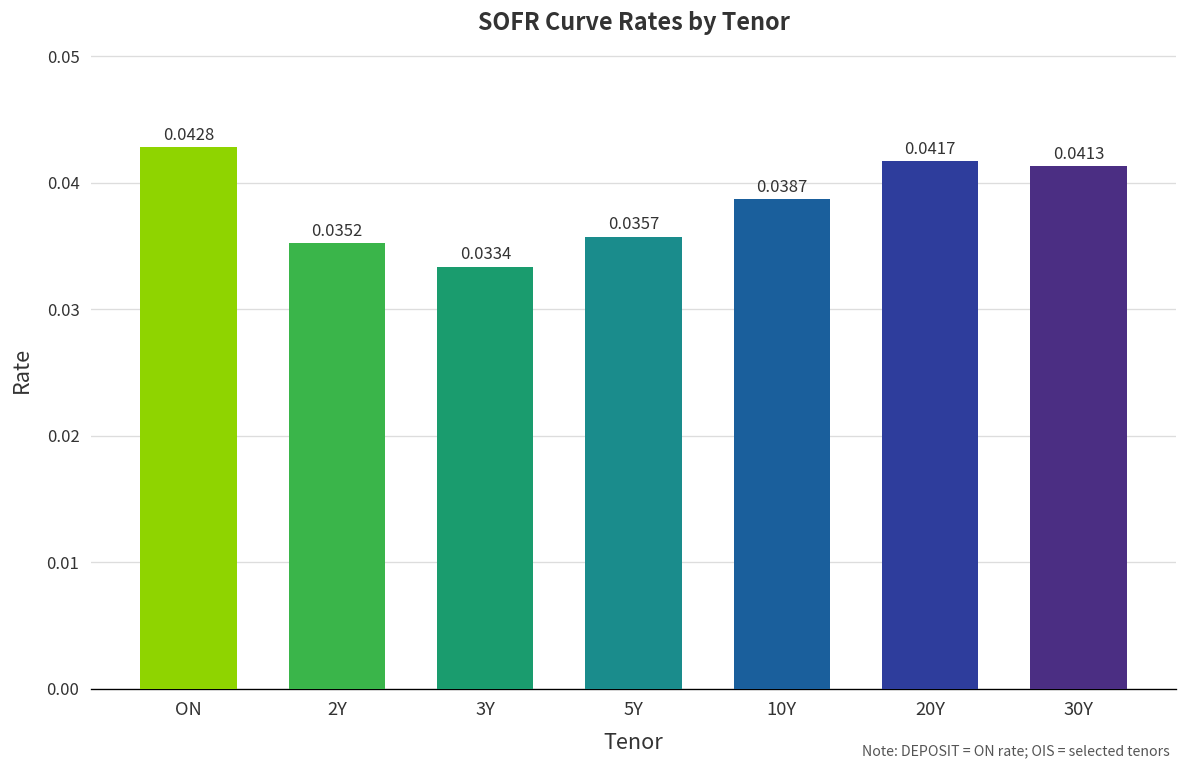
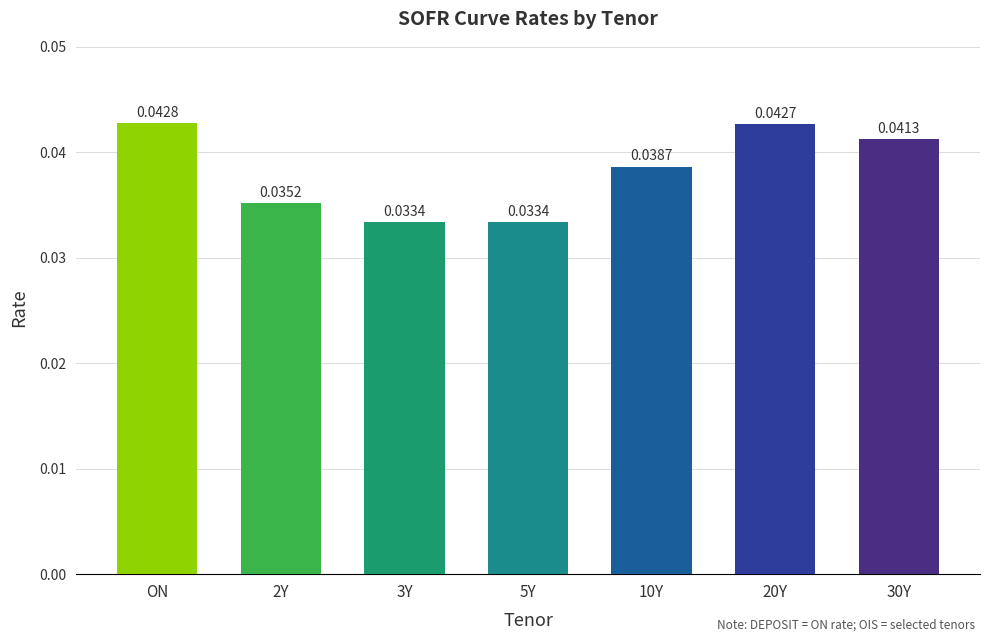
5Y: 0.0357 -> 0.0334
20Y: 0.0417 -> 0.0427
